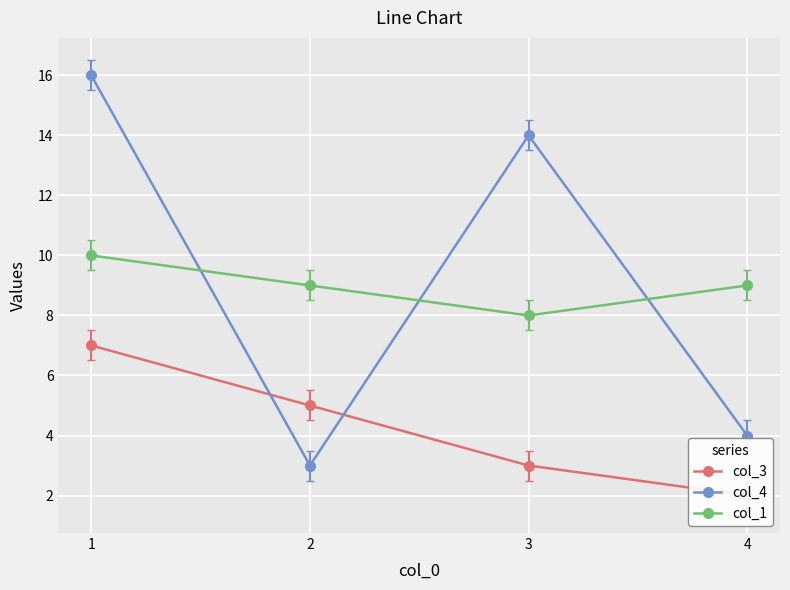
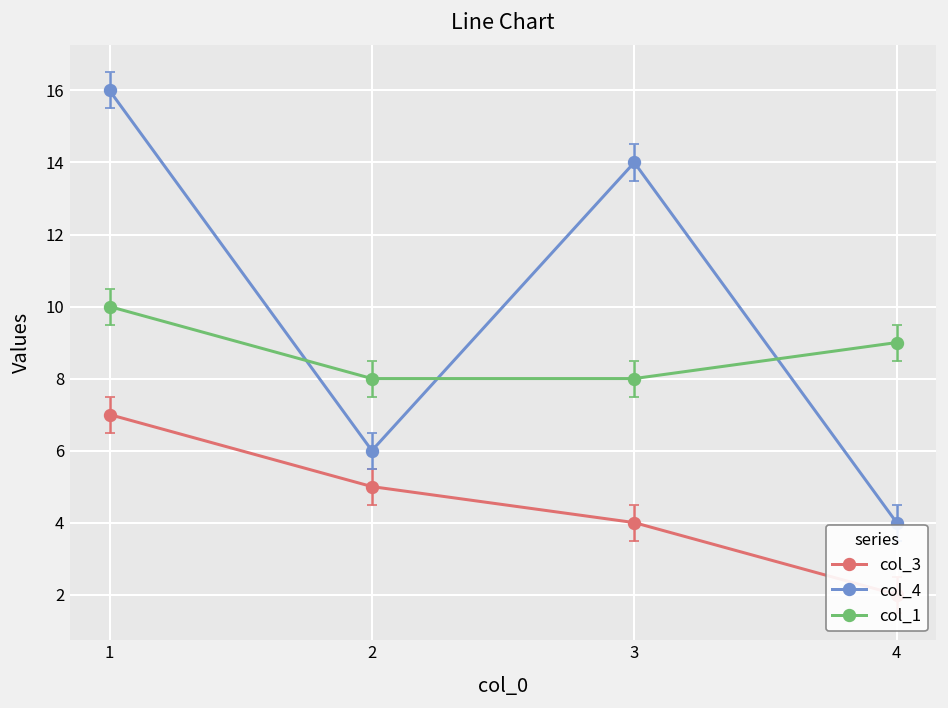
col_4, 2: 3 -> 6
col_1, 2: 9 -> 8
col_3, 3: 3 -> 4
